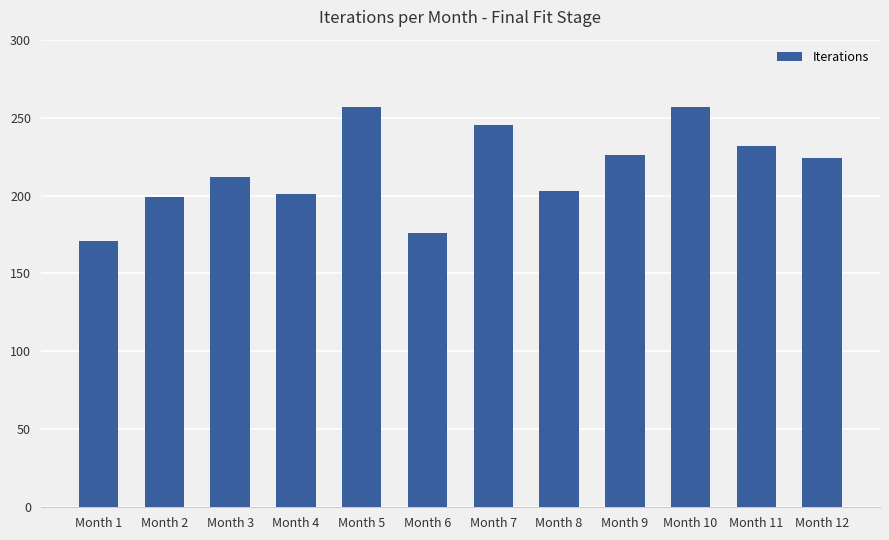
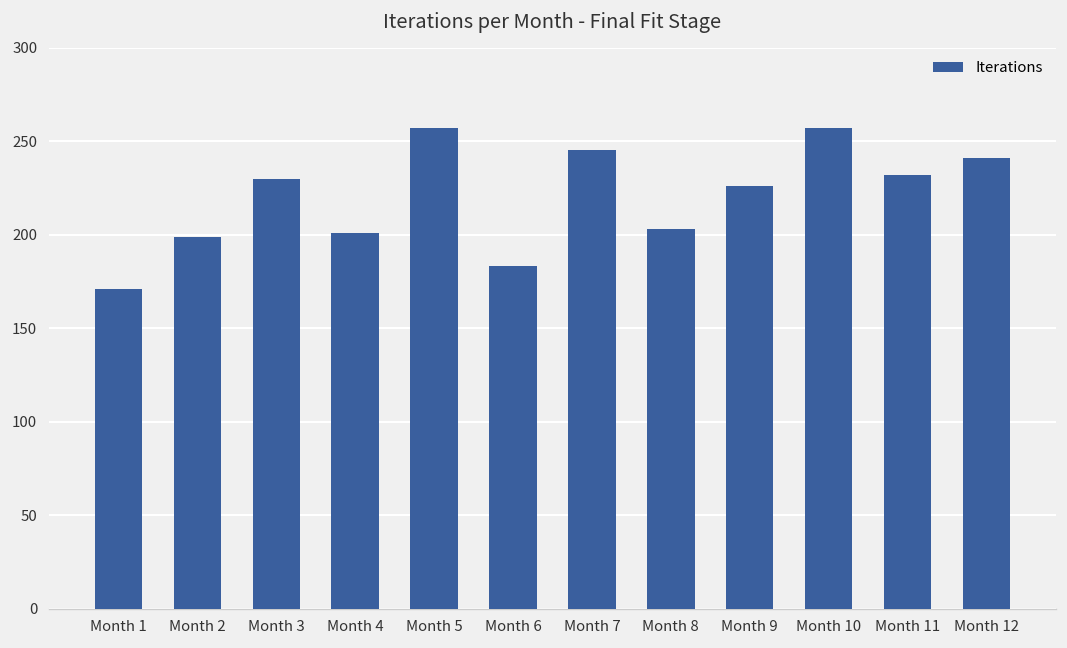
Month 3: 212 -> 230
Month 6: 176 -> 183
Month 12: 224 -> 241
